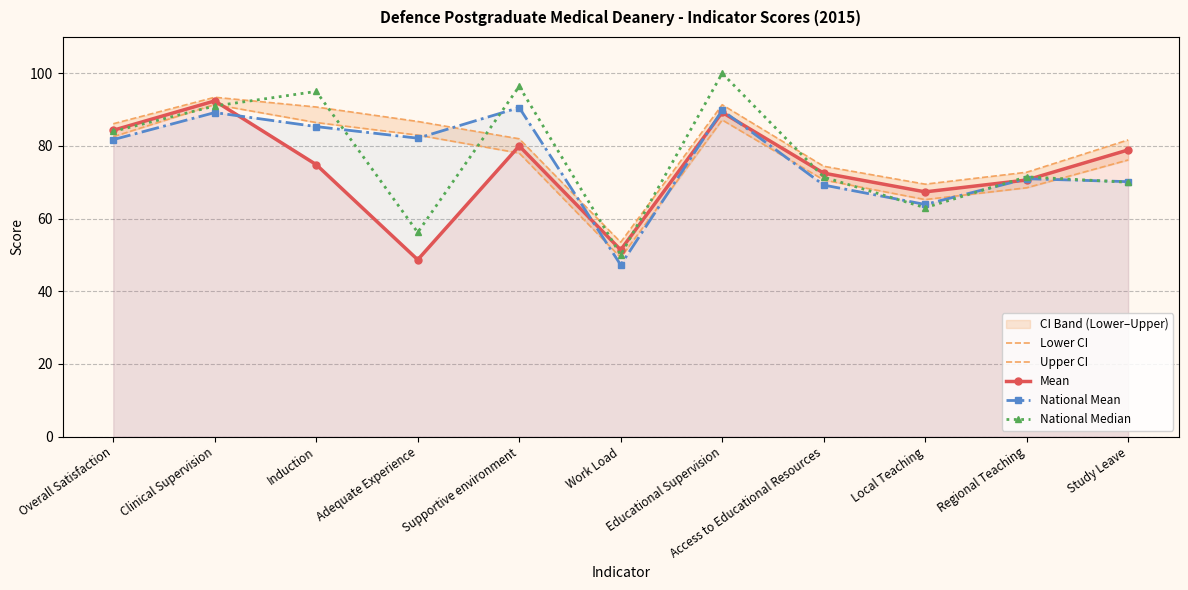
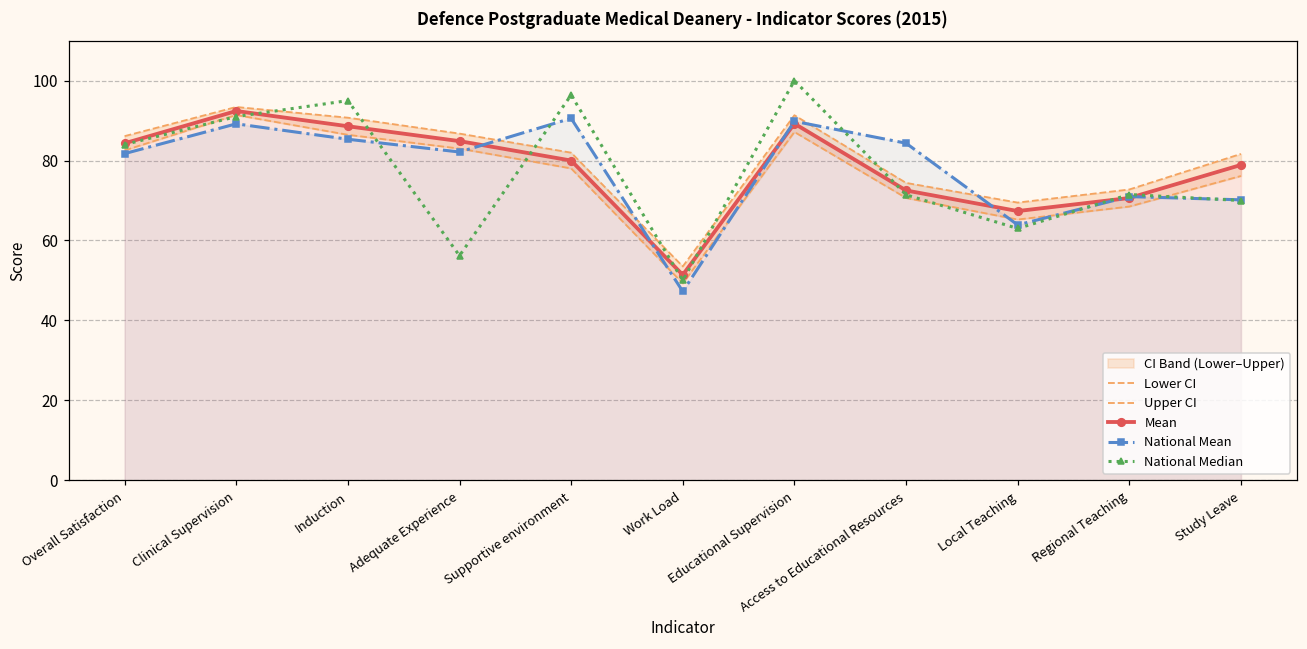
Mean, Induction: 75 -> 89
Mean, Adequate Experience: 49 -> 85
National Mean, Access to Educational Resources: 69 -> 84
